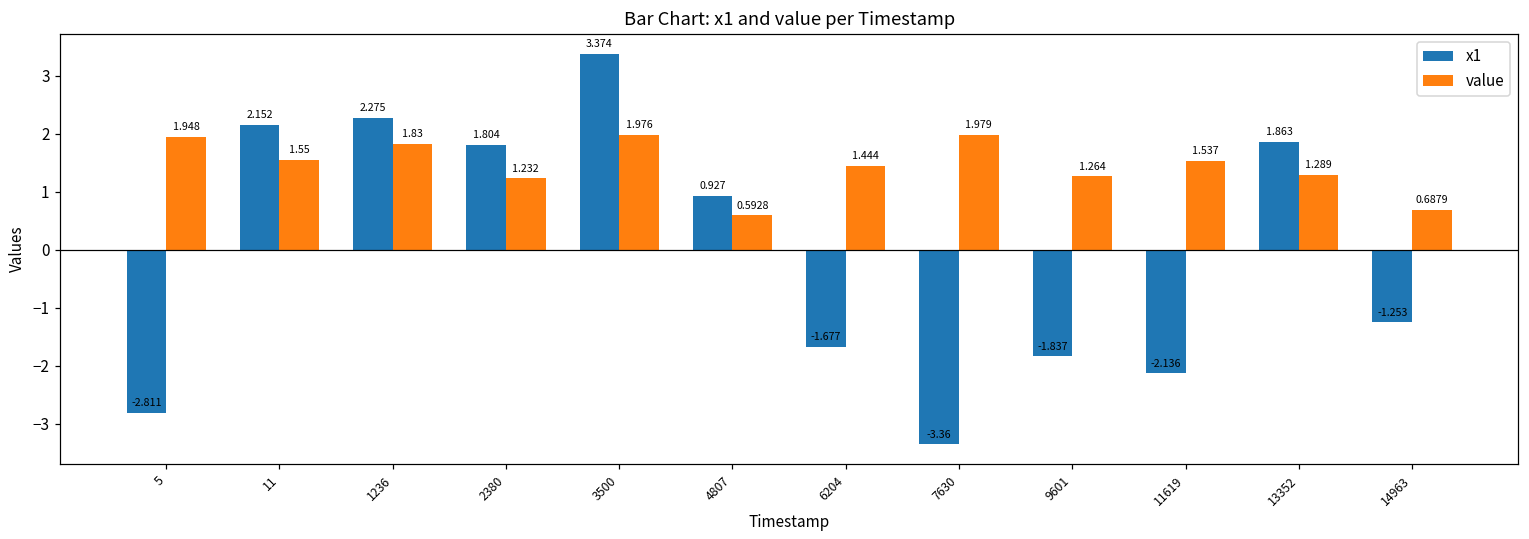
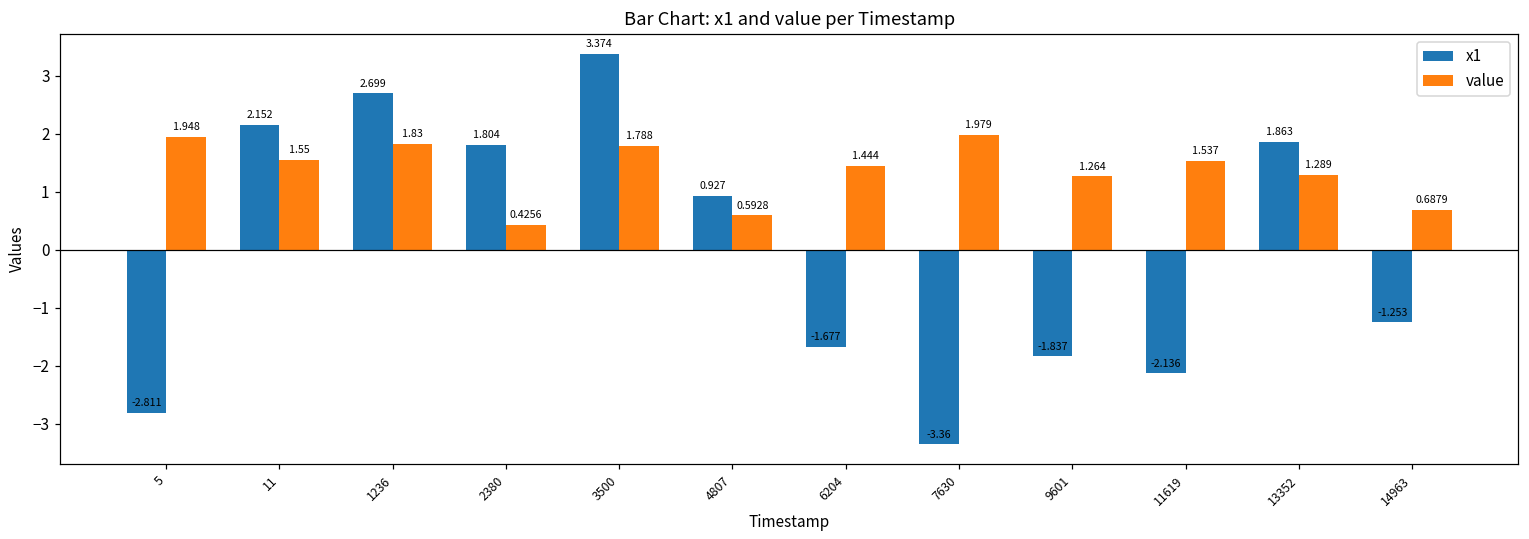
x1, 1236: 2.275 -> 2.699
value, 2380: 1.232 -> 0.4256
value, 3500: 1.976 -> 1.788
